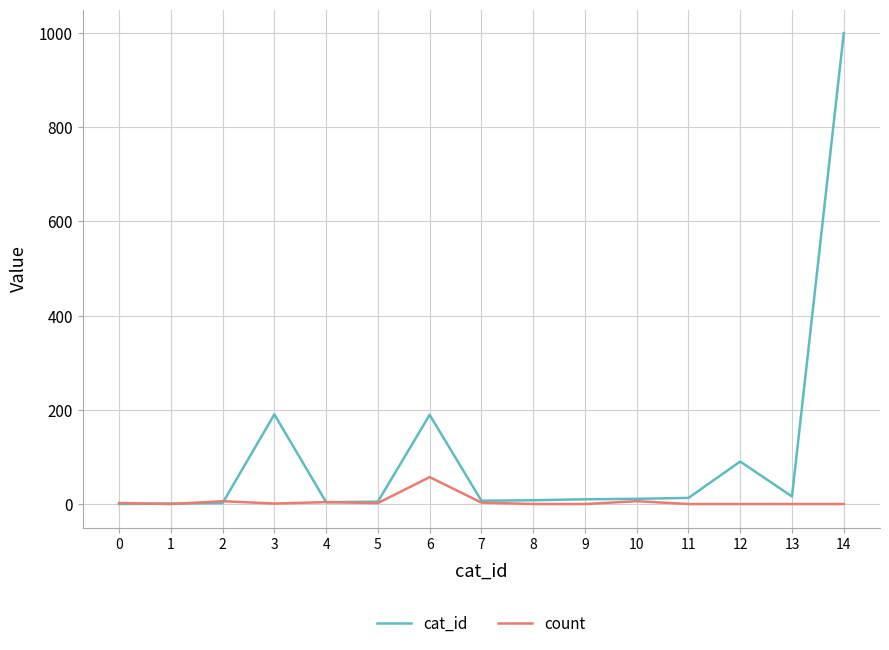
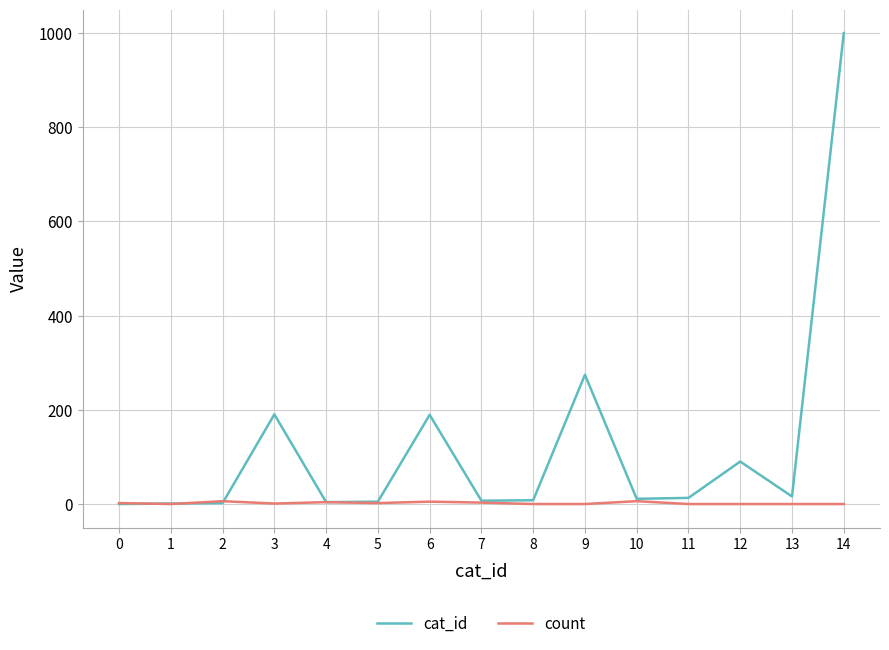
count, 6: 60 -> 10
cat_id, 9: 10 -> 280
